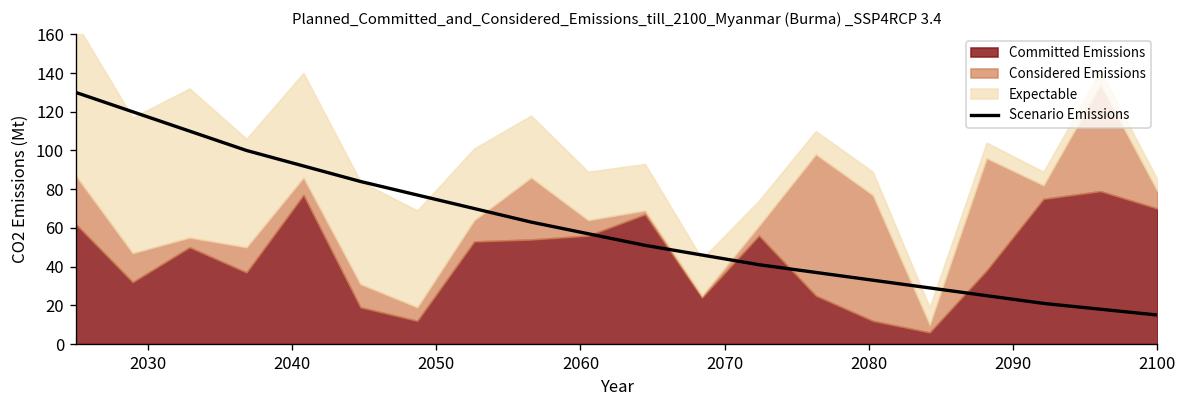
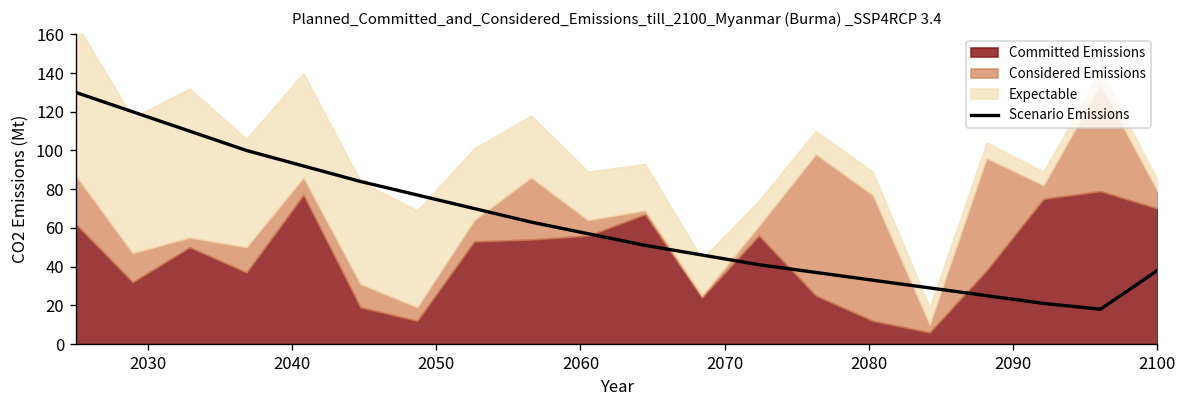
Scenario Emissions, 2100: 15 -> 38
